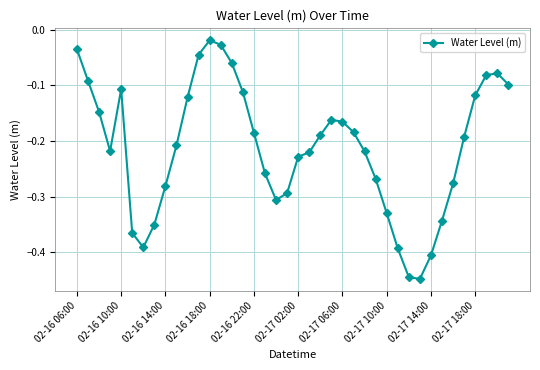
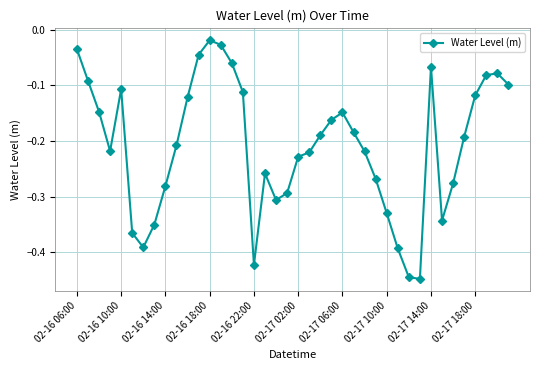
02-16 22:00: -0.19 -> -0.42
02-17 06:00: -0.17 -> -0.15
02-17 14:00: -0.41 -> -0.07
